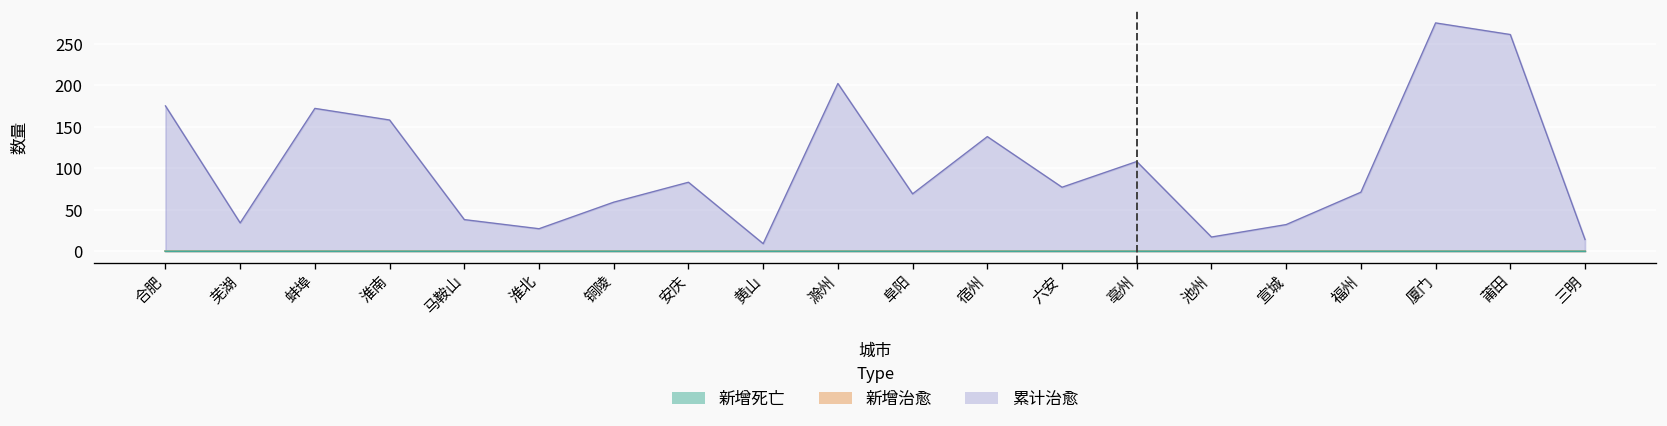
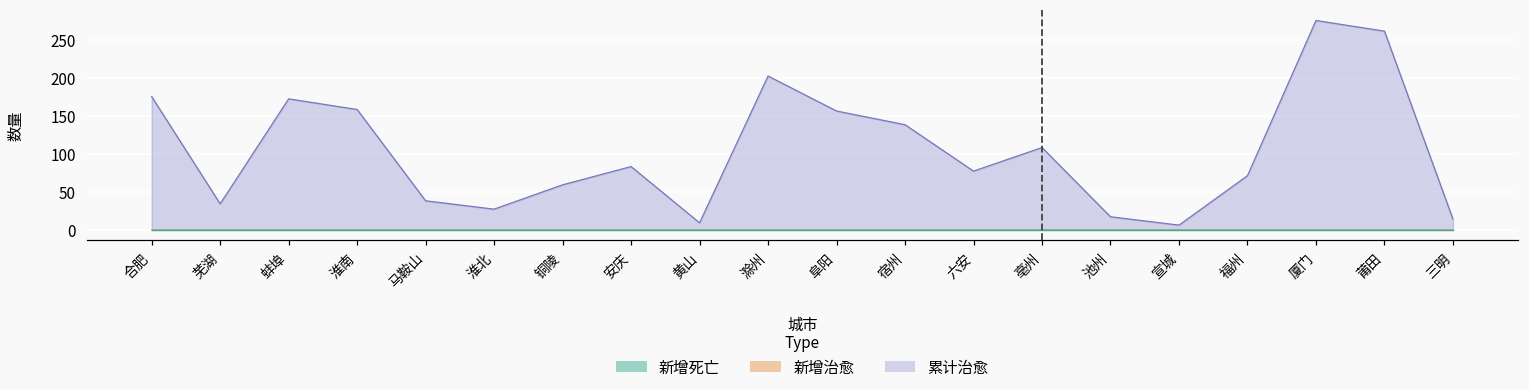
累计治愈, 阜阳: 70 -> 160
累计治愈, 宣城: 30 -> 10
